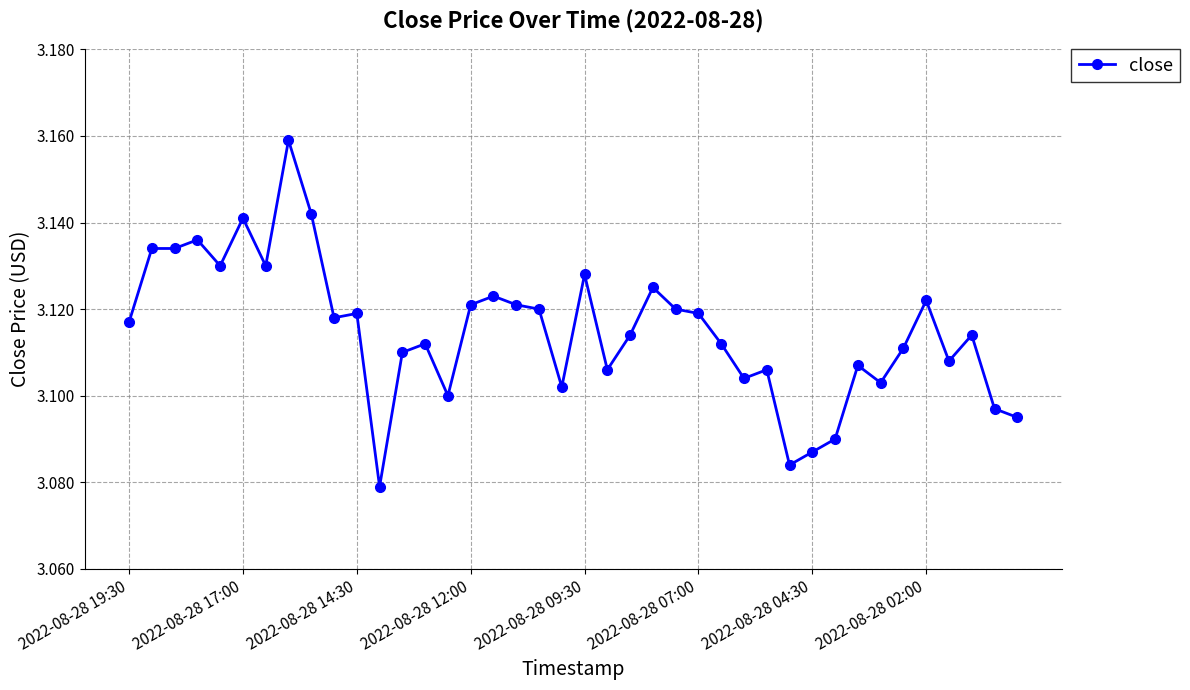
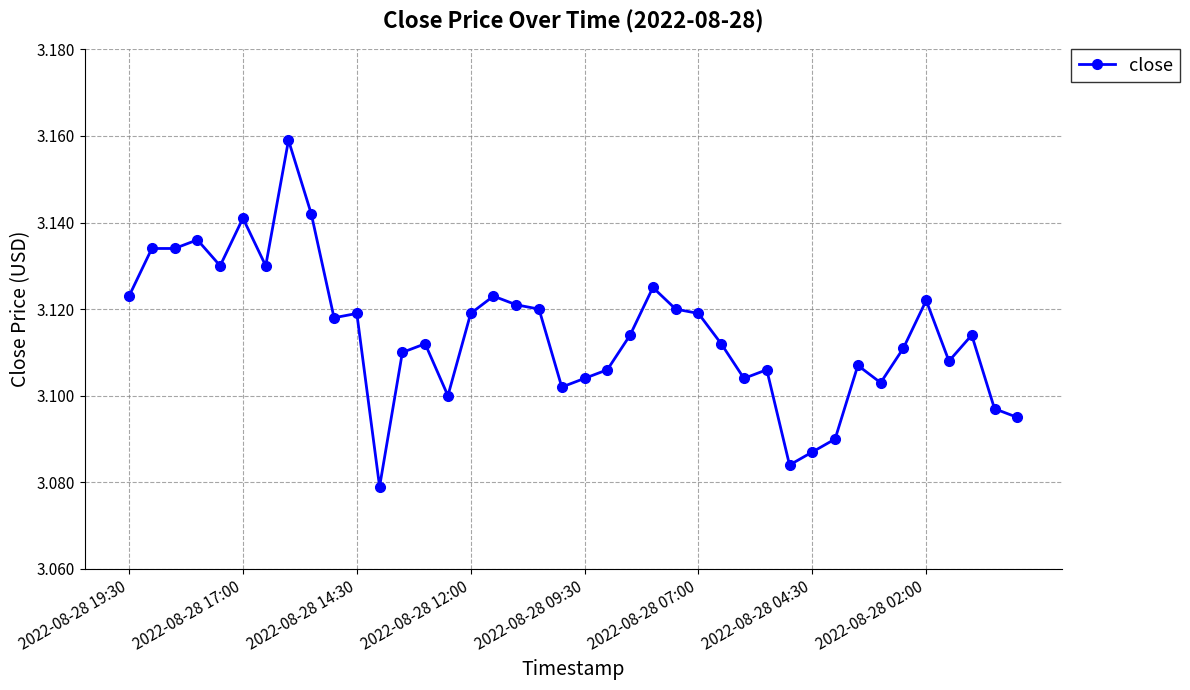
2022-08-28 19:30: 3.117 -> 3.123
2022-08-28 12:00: 3.121 -> 3.119
2022-08-28 09:30: 3.128 -> 3.104
